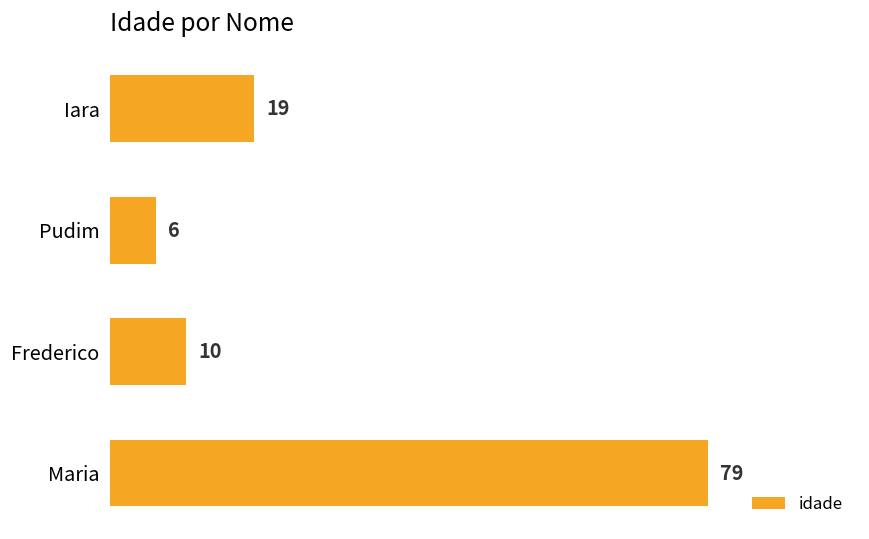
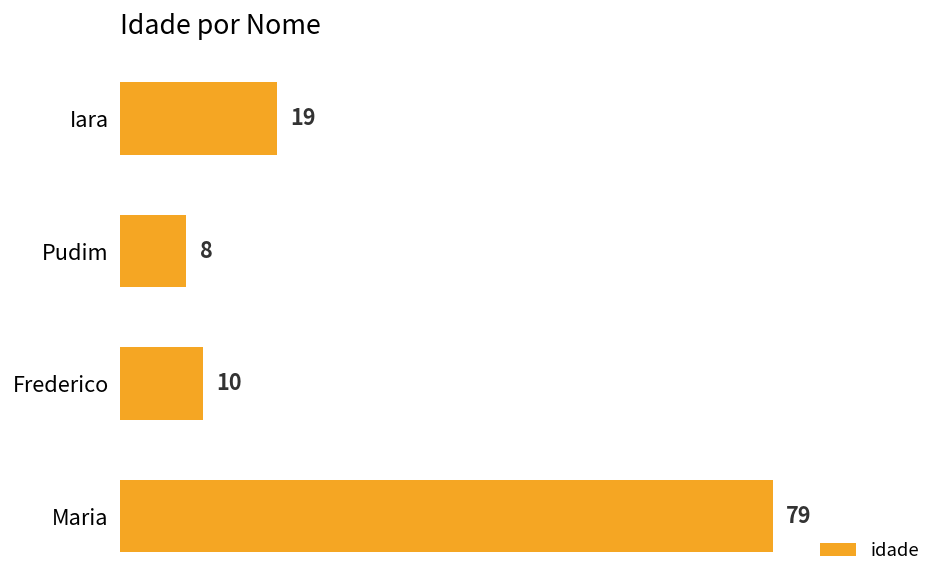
Pudim: 6 -> 8
